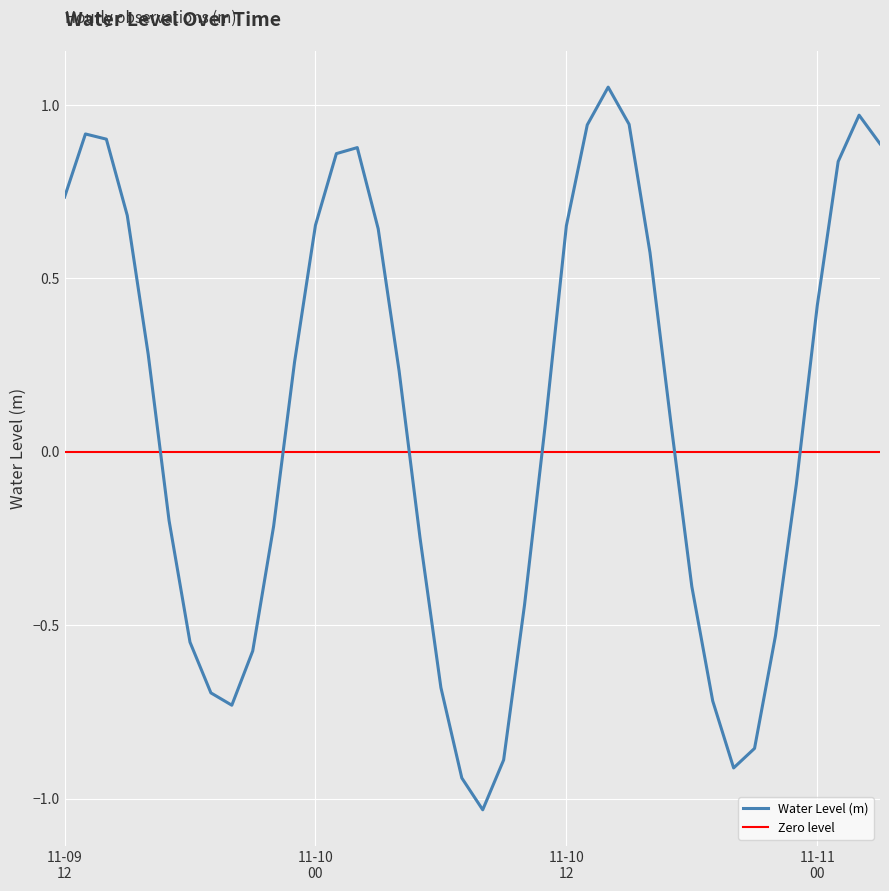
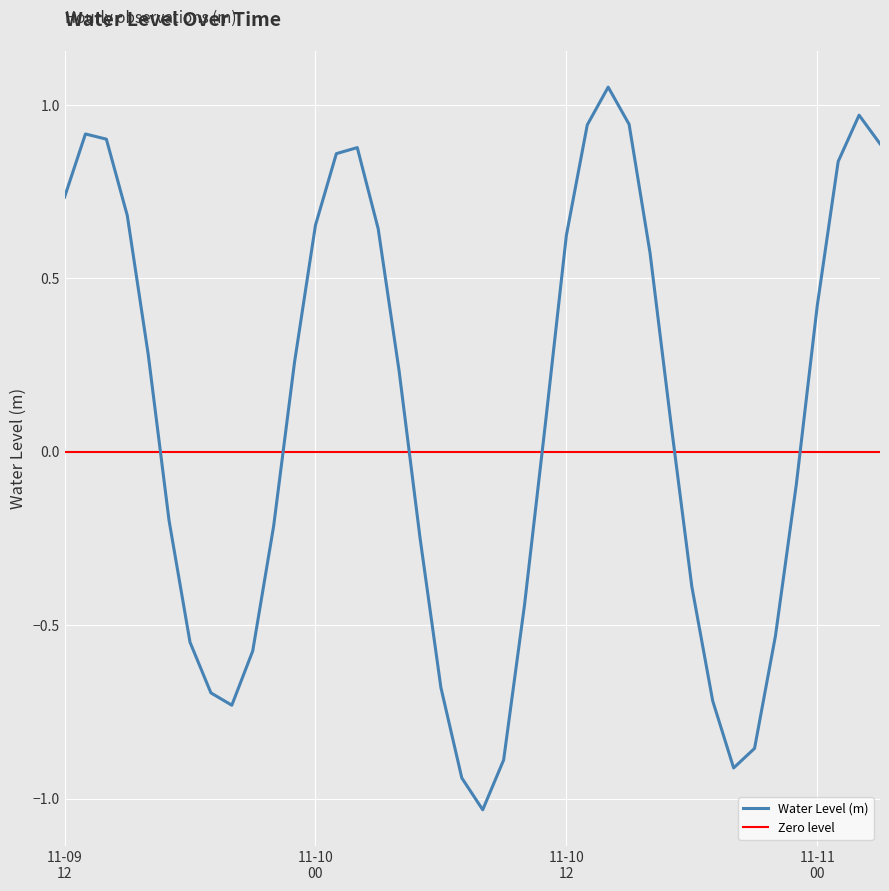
11-10 12: 0.65 -> 0.62
